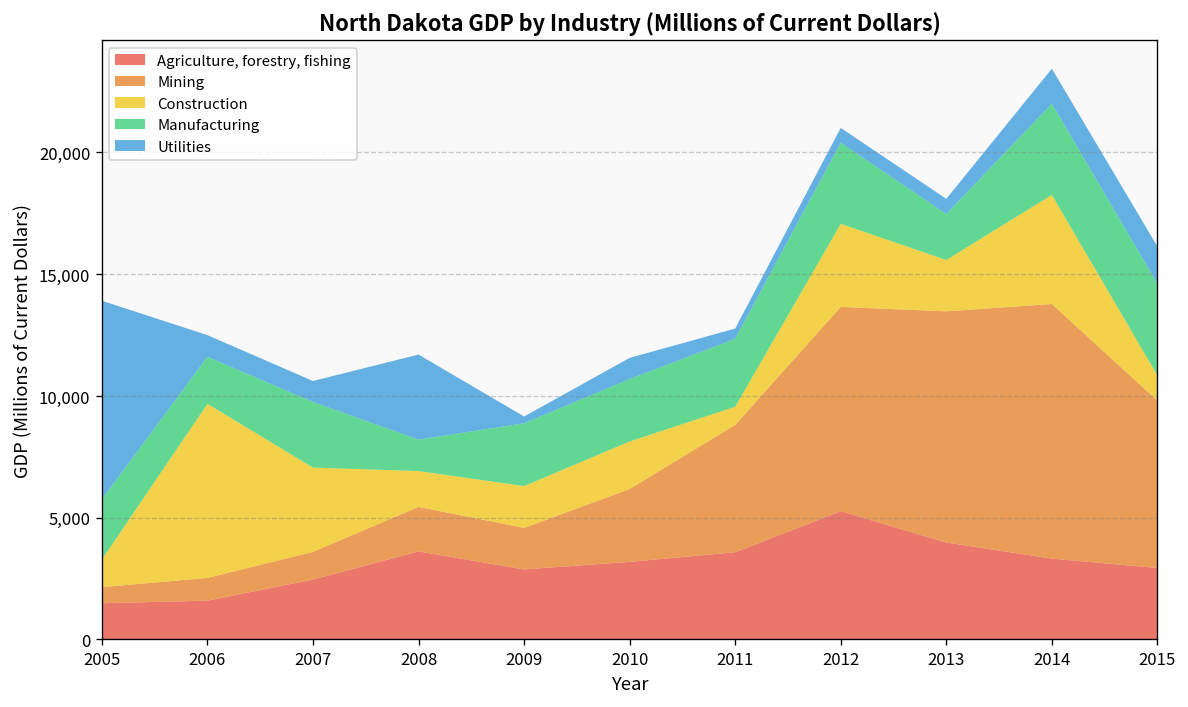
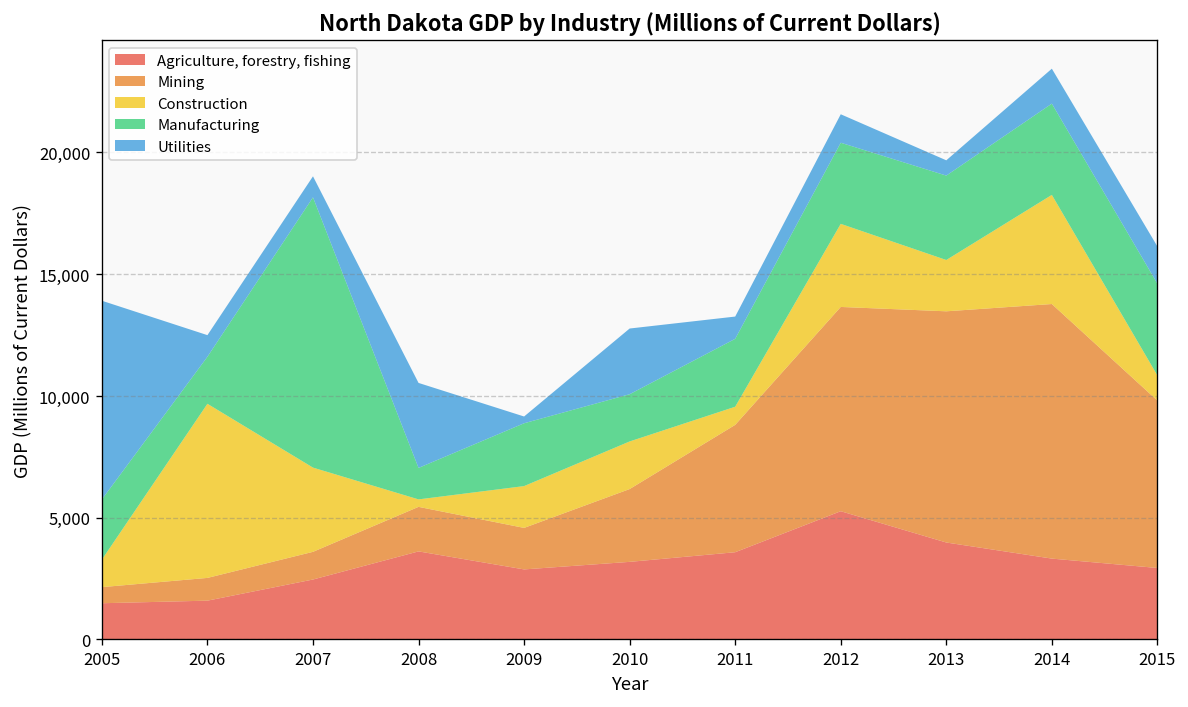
Manufacturing, 2007: 2,700 -> 11,100
Construction, 2008: 1,500 -> 300
Manufacturing, 2010: 2,600 -> 1,900
Utilities, 2010: 900 -> 2,700
Utilities, 2011: 400 -> 900
Utilities, 2012: 600 -> 1,200
Manufacturing, 2013: 1,900 -> 3,500
